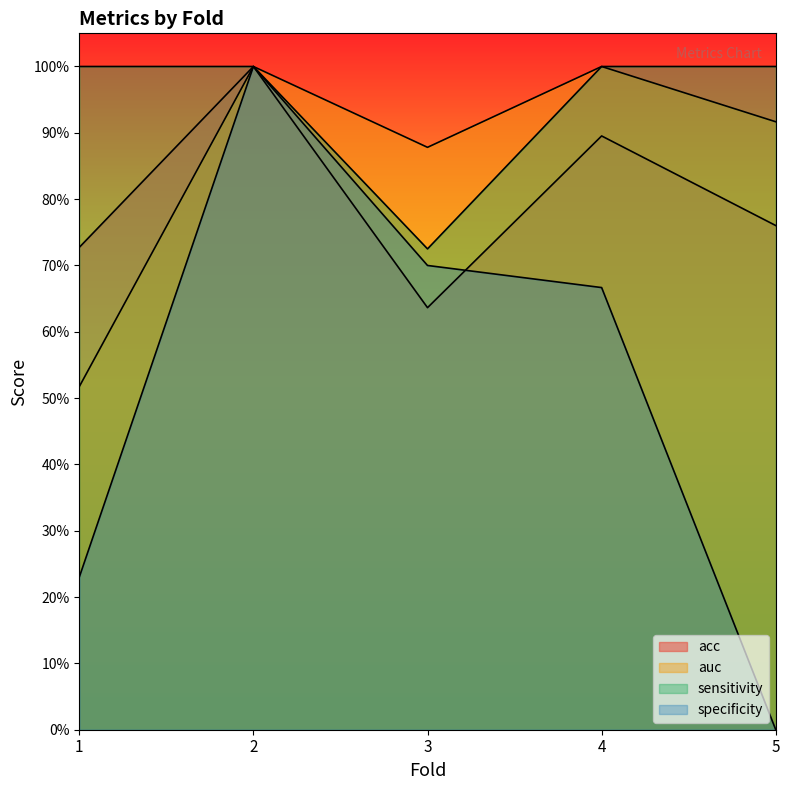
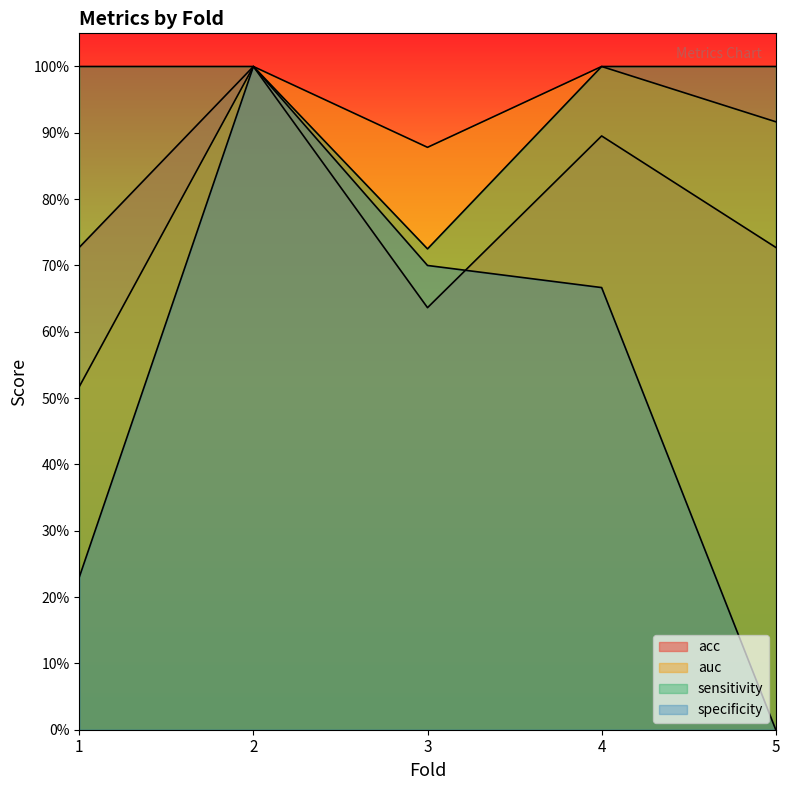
acc, 5: 76% -> 73%
